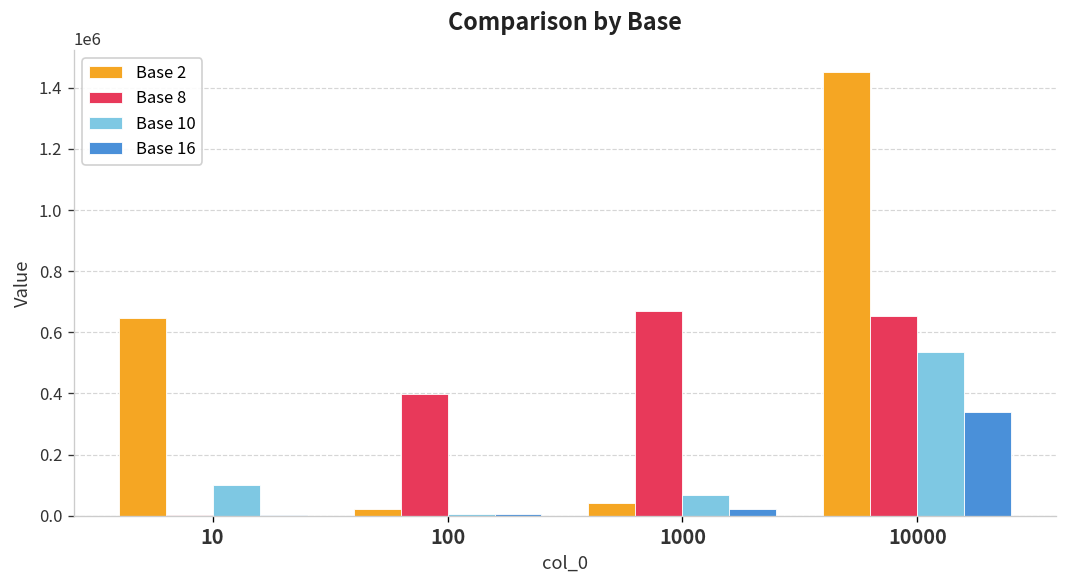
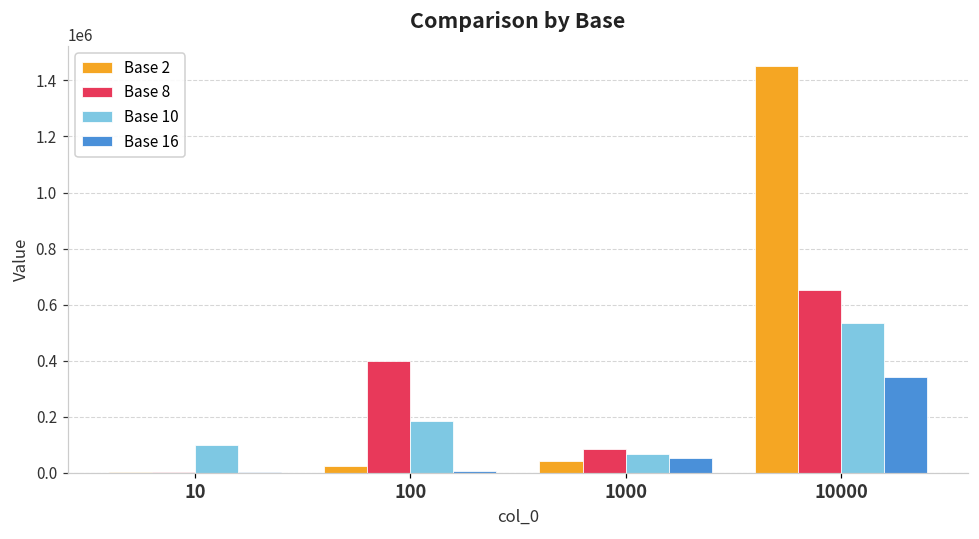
Base 2, 10: 650000 -> 0
Base 10, 100: 10000 -> 190000
Base 8, 1000: 670000 -> 80000
Base 16, 1000: 20000 -> 50000
